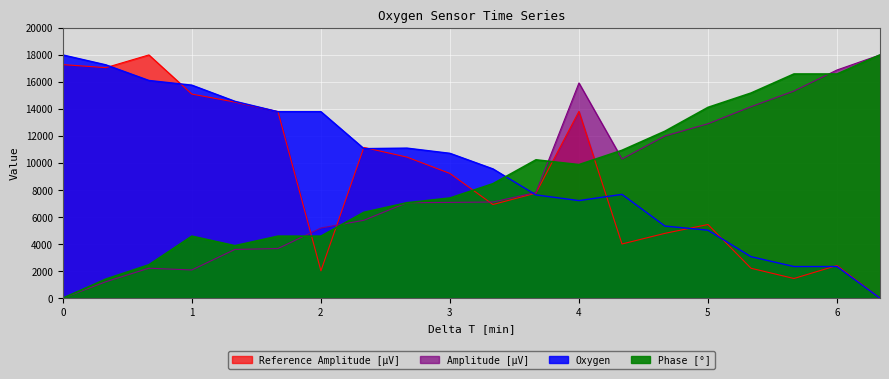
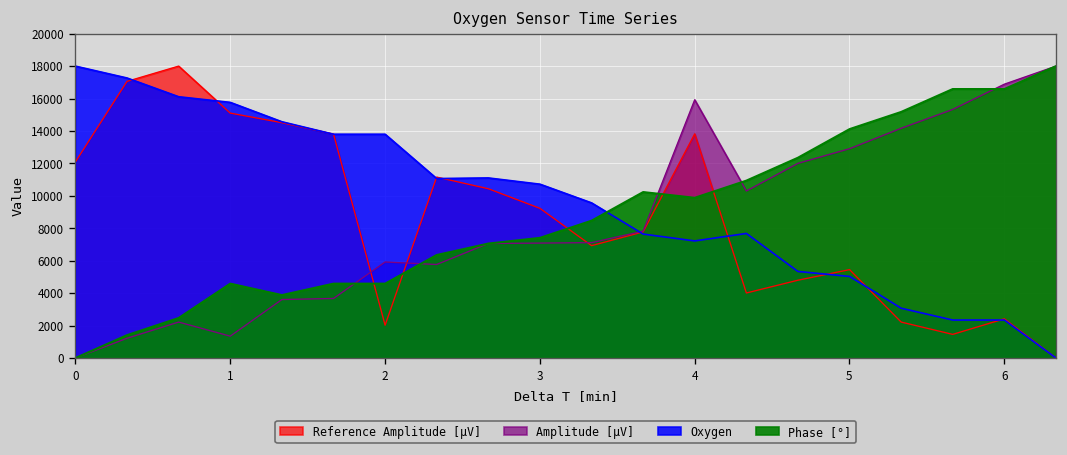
Reference Amplitude [µV], 0: 17300 -> 12100
Amplitude [µV], 1: 2100 -> 1300
Amplitude [µV], 2: 5200 -> 5900
